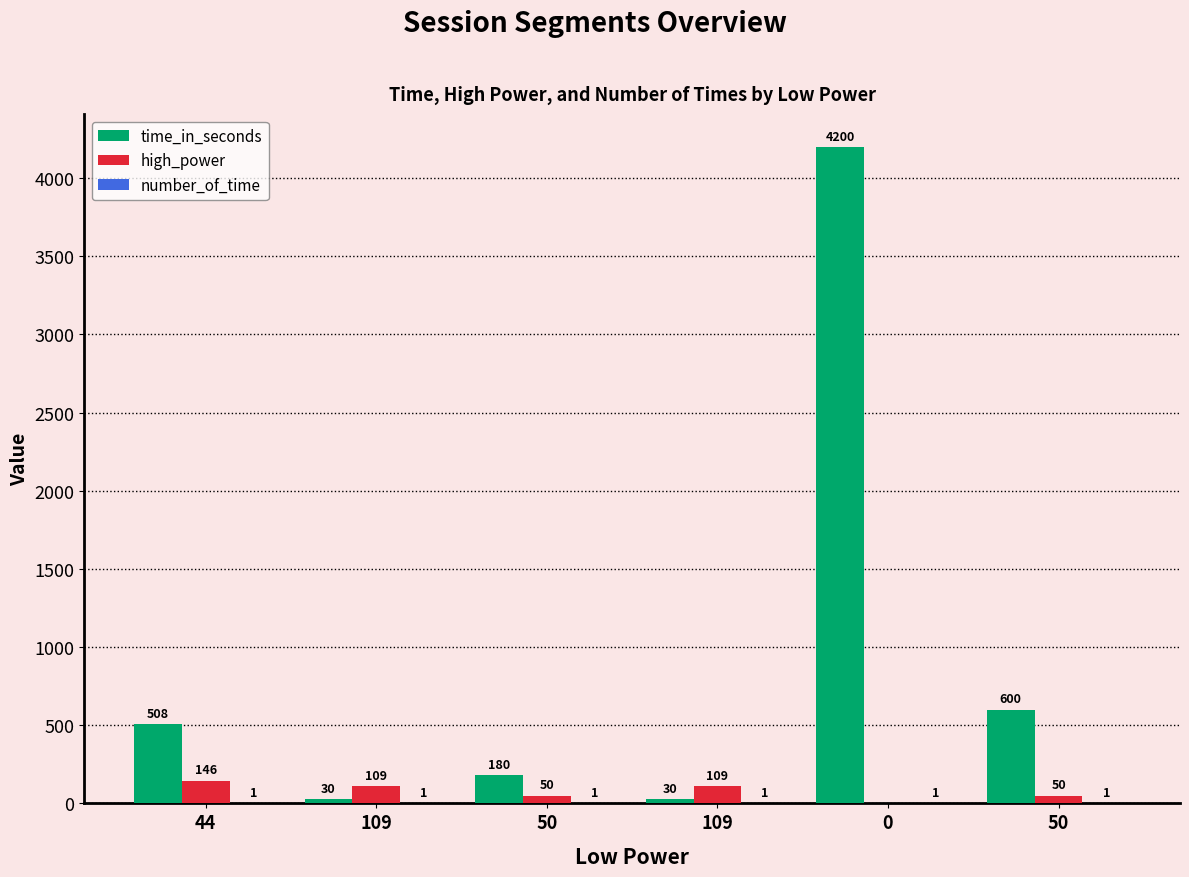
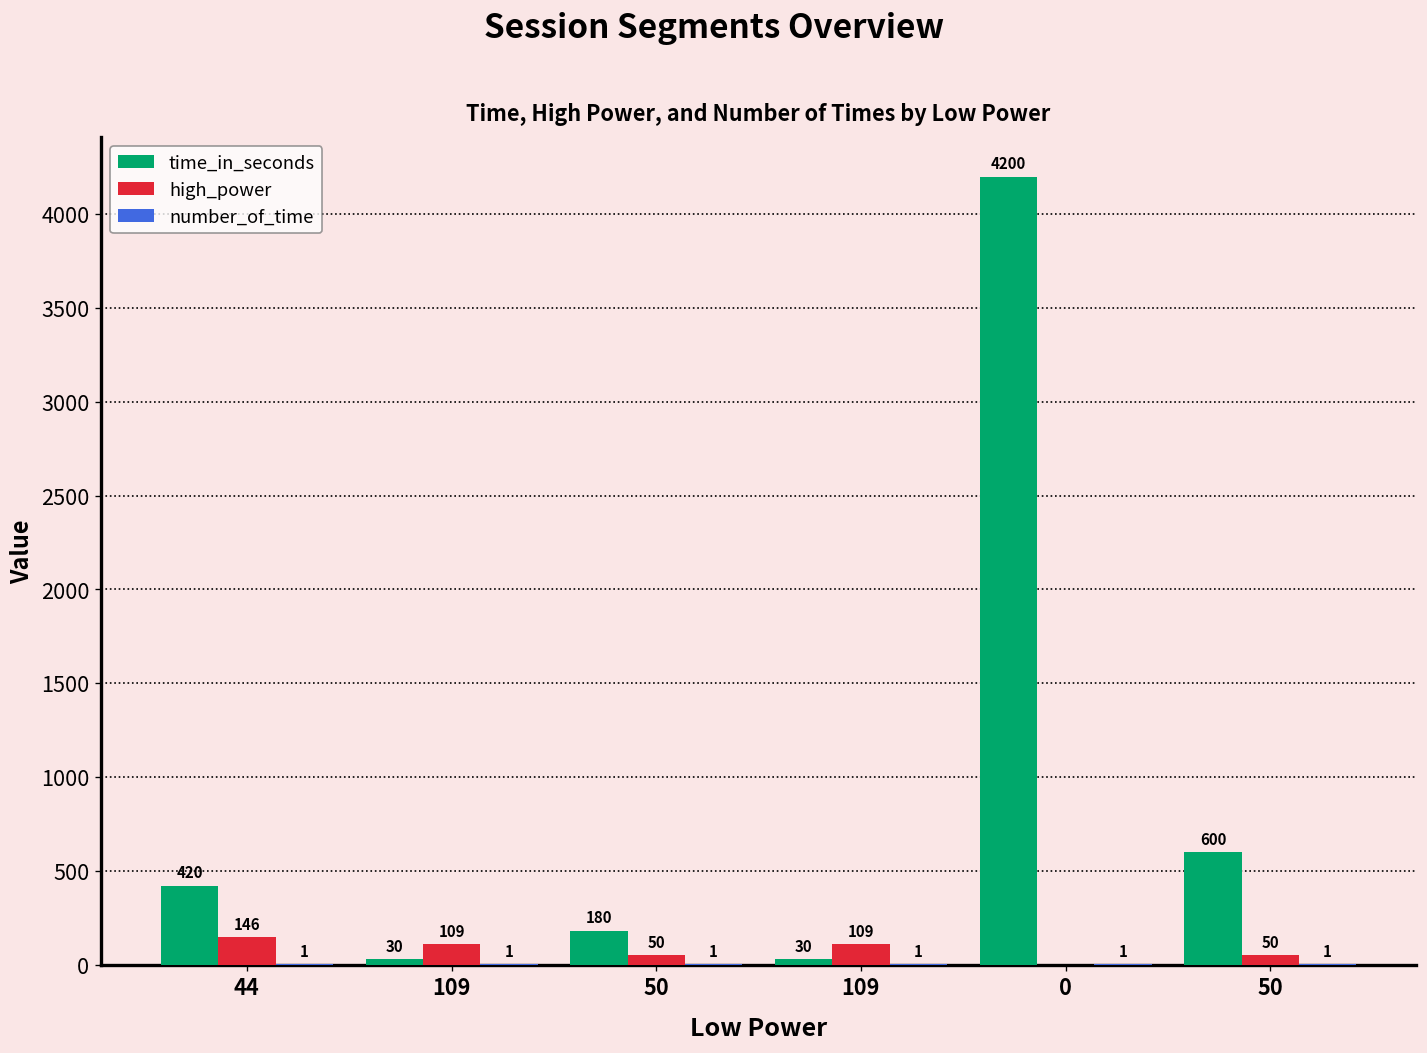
time_in_seconds, 44: 508 -> 420
